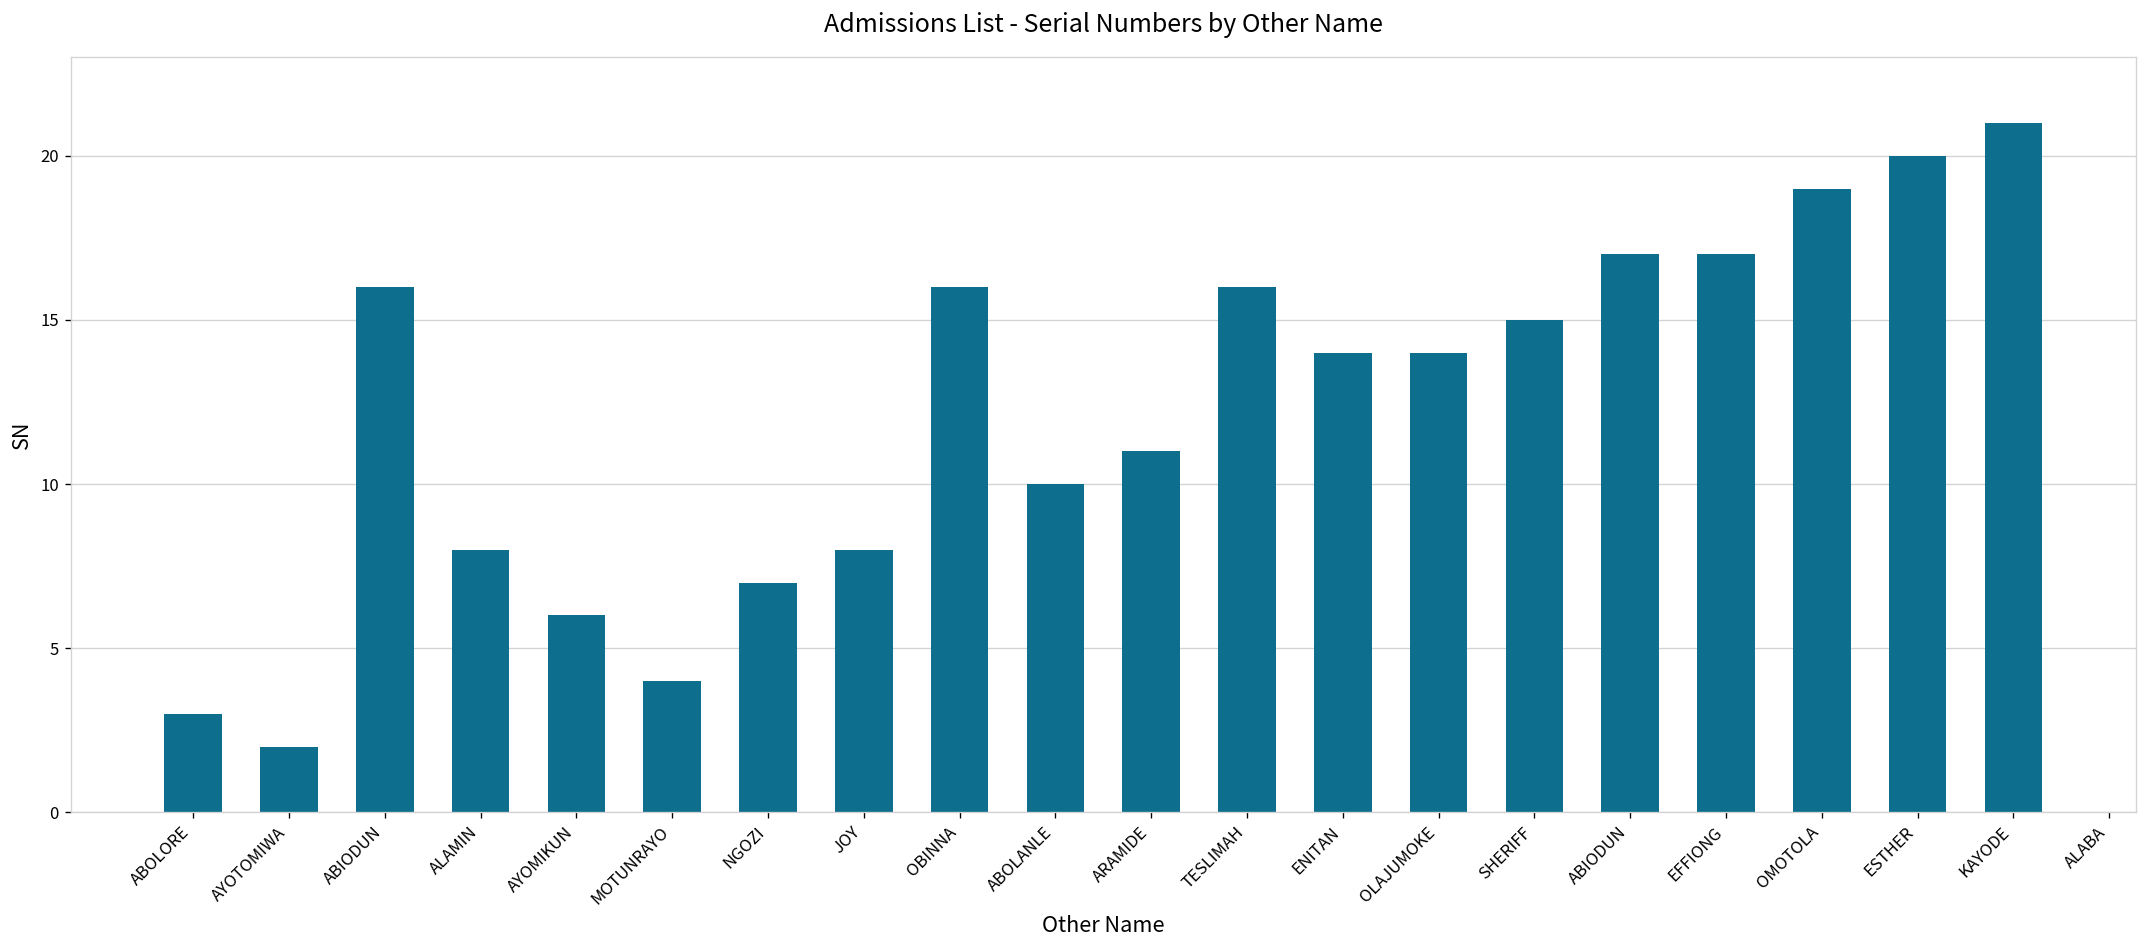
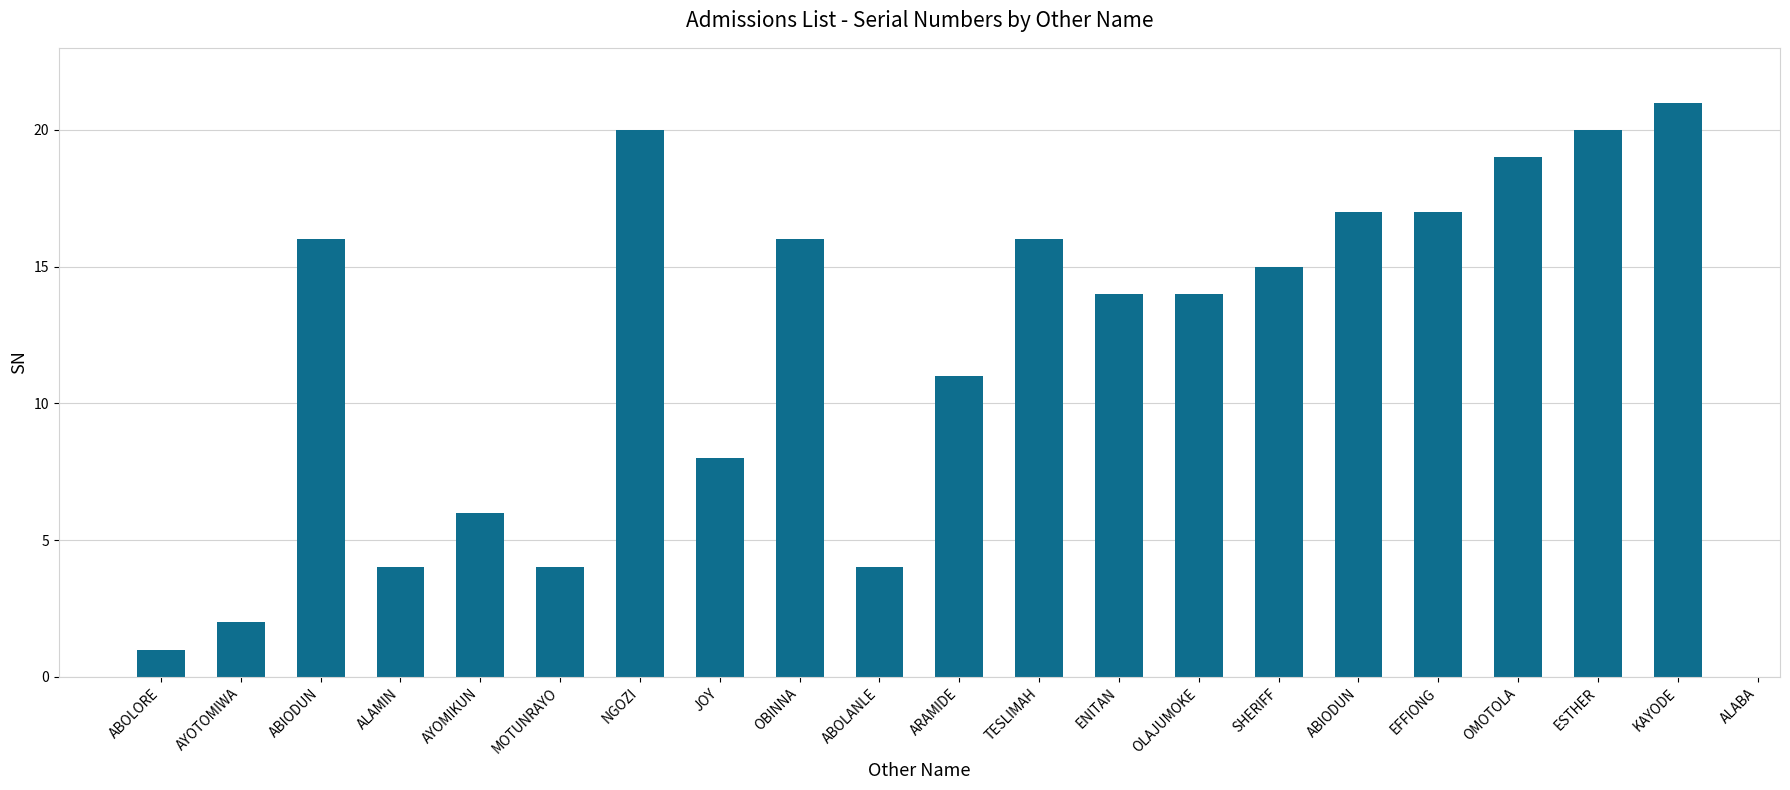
ABOLORE: 3 -> 1
ALAMIN: 8 -> 4
NGOZI: 7 -> 20
ABOLANLE: 10 -> 4
